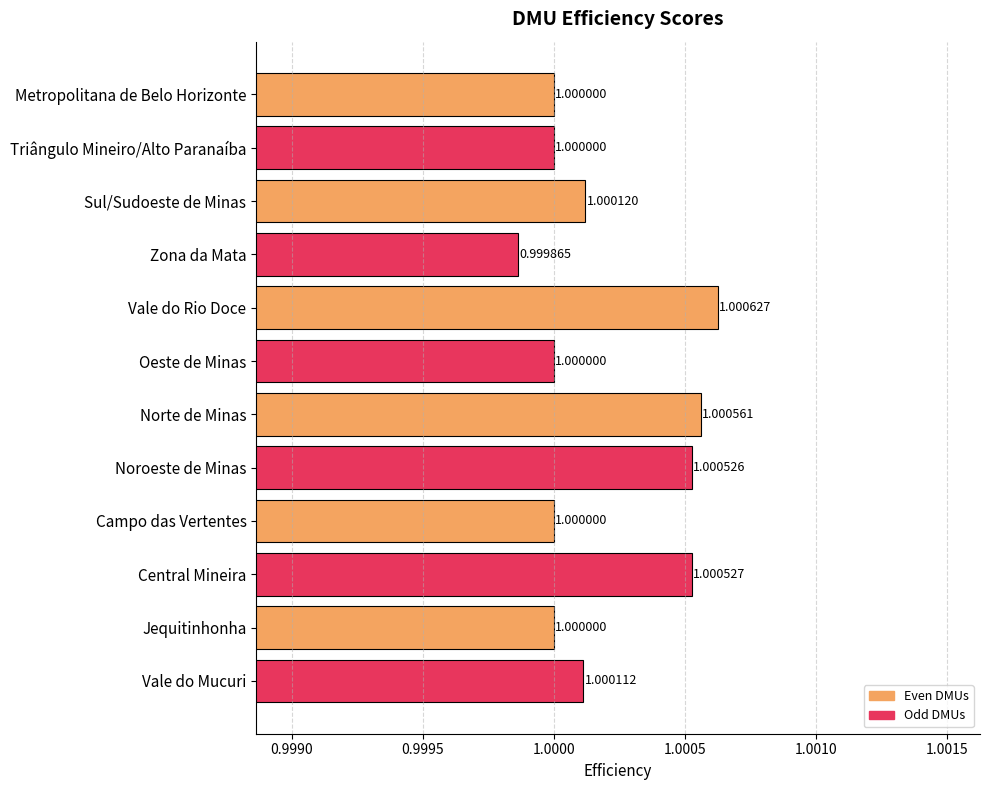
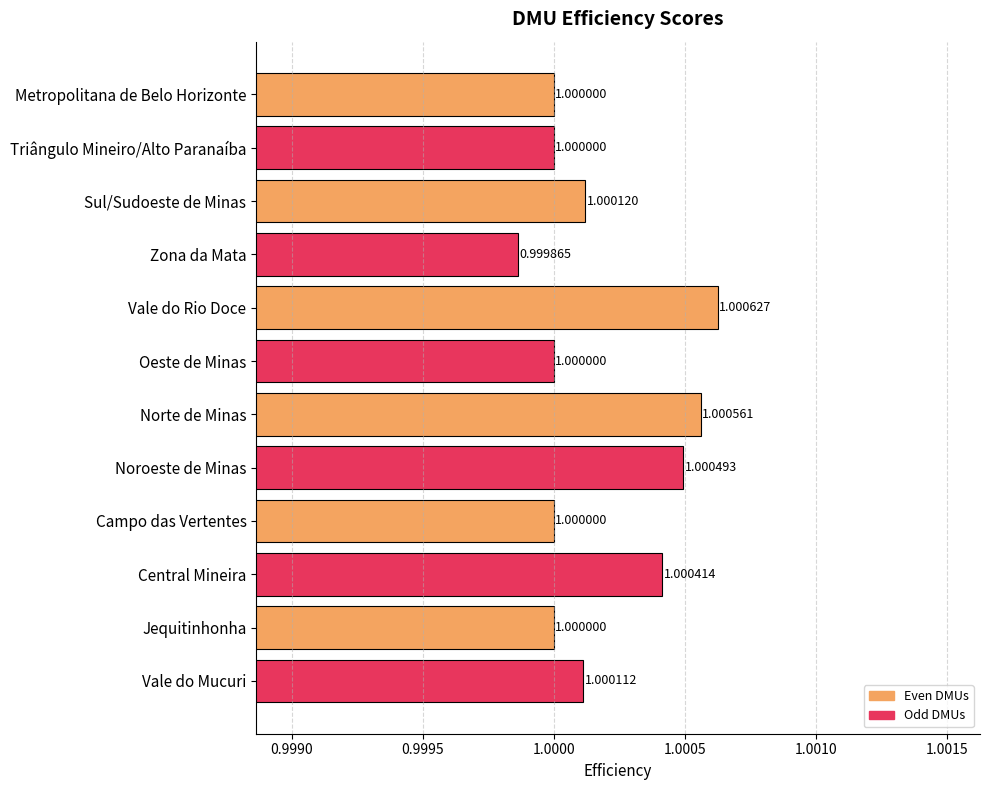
Noroeste de Minas: 1.000526 -> 1.000493
Central Mineira: 1.000527 -> 1.000414
